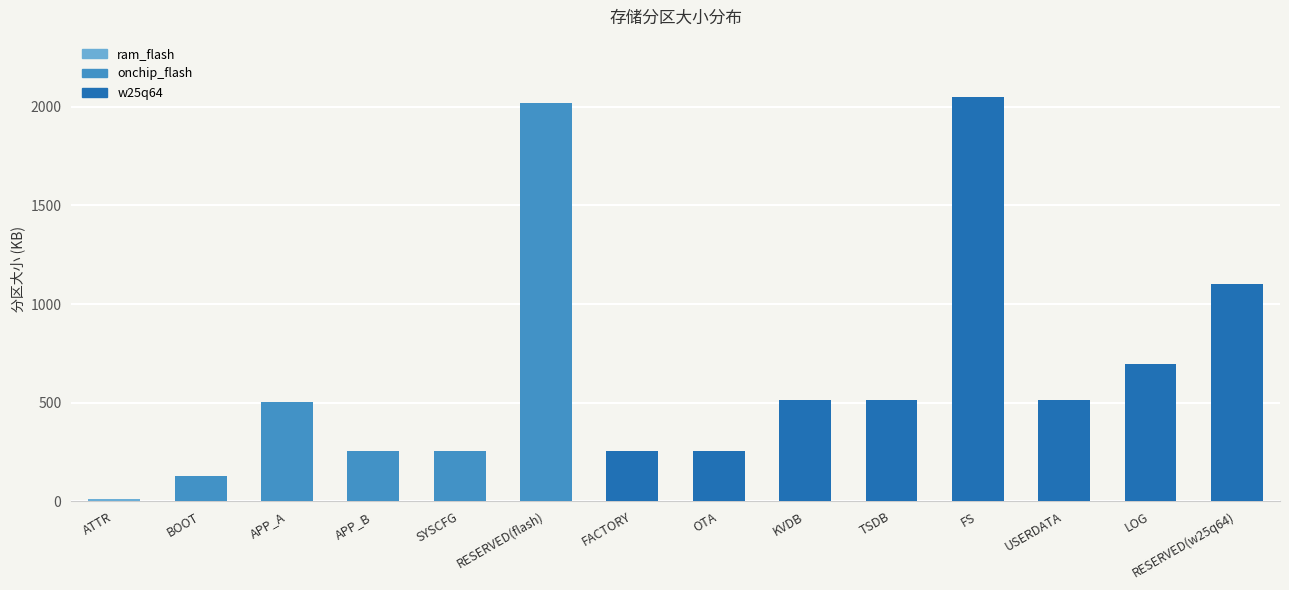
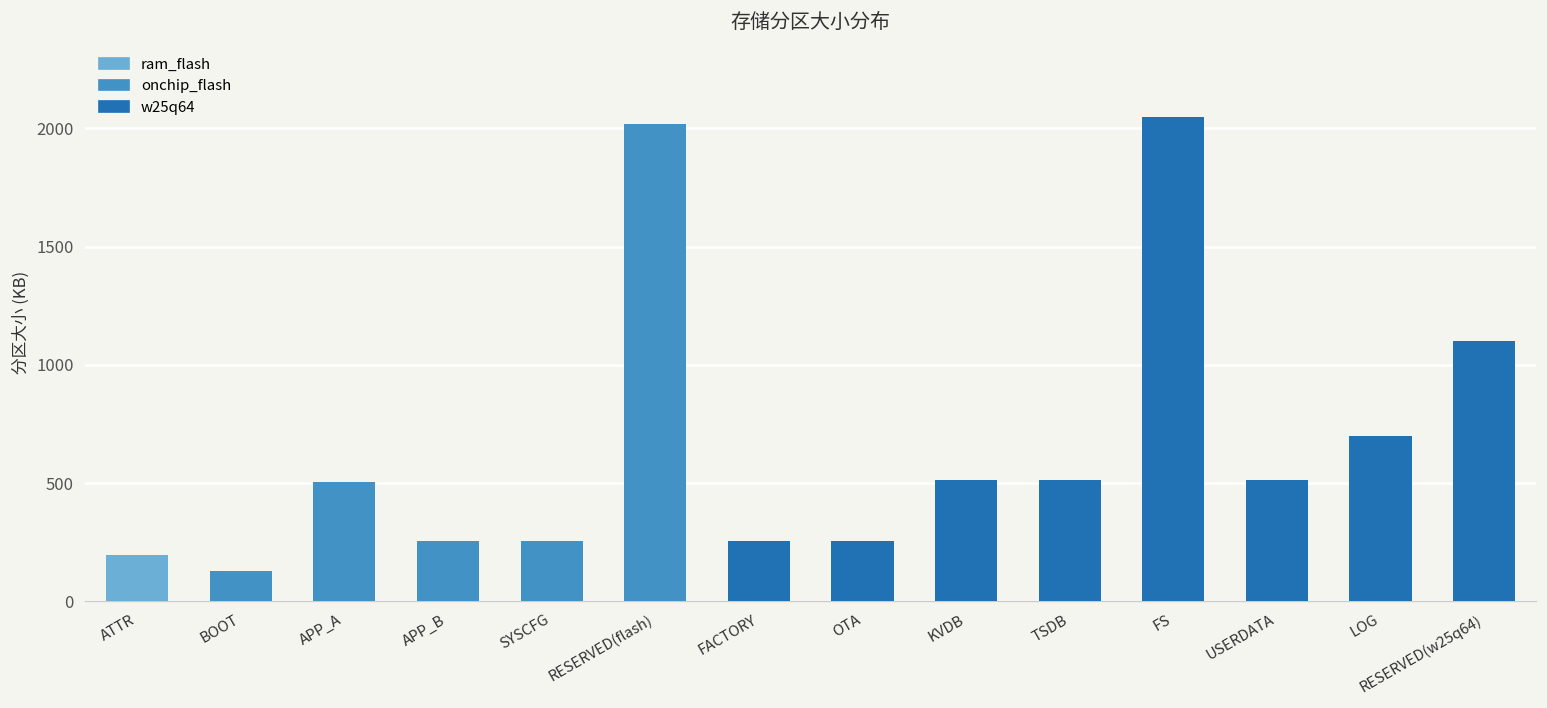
ATTR: 10 -> 200
